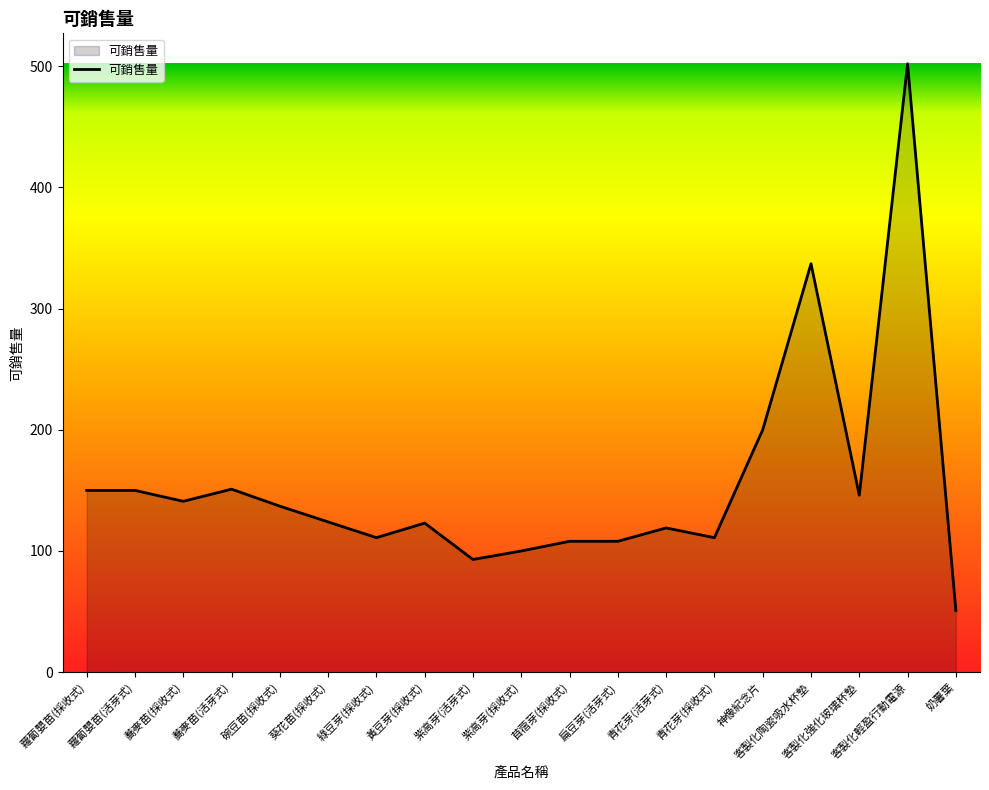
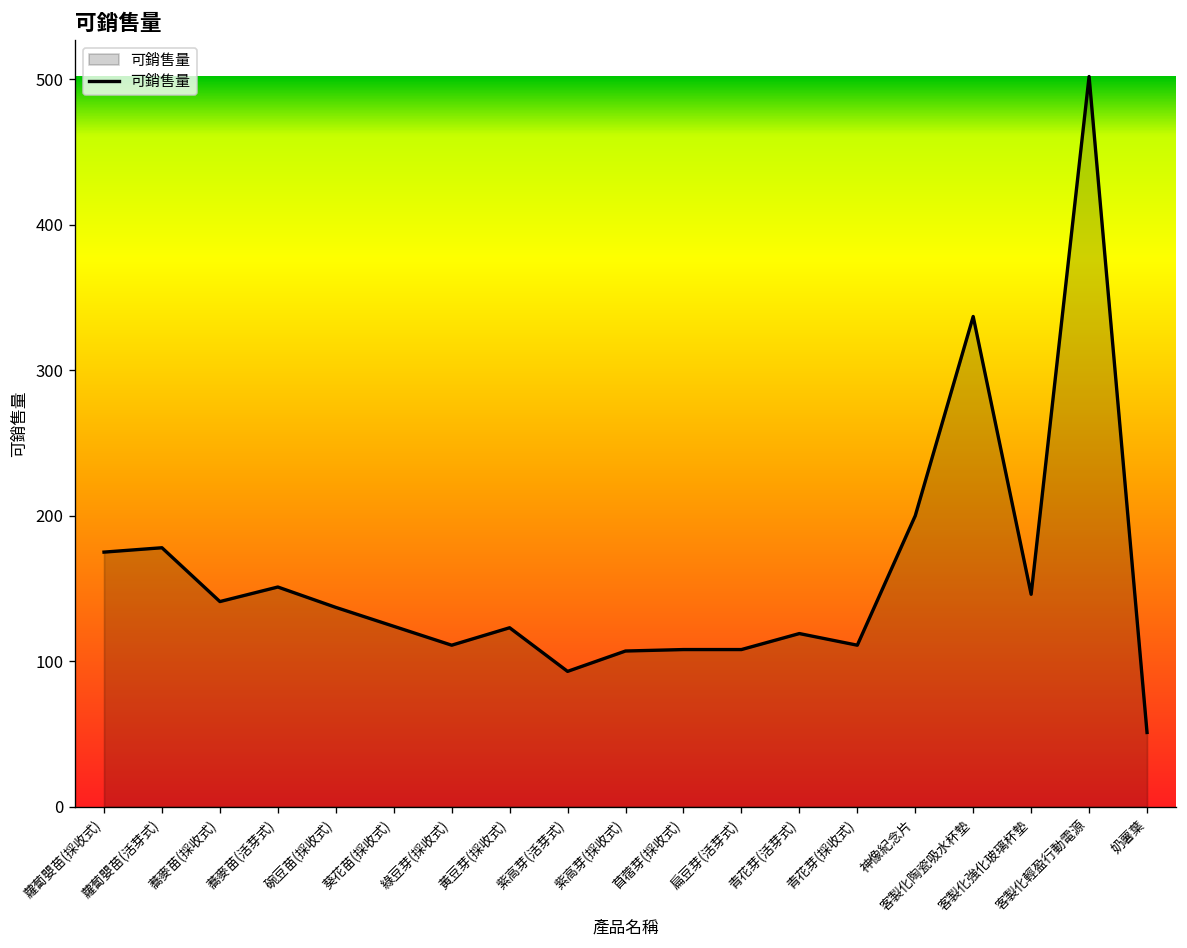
蘿蔔嬰苗(採收式): 150 -> 175
蘿蔔嬰苗(活芽式): 150 -> 178
紫高芽(採收式): 100 -> 107
